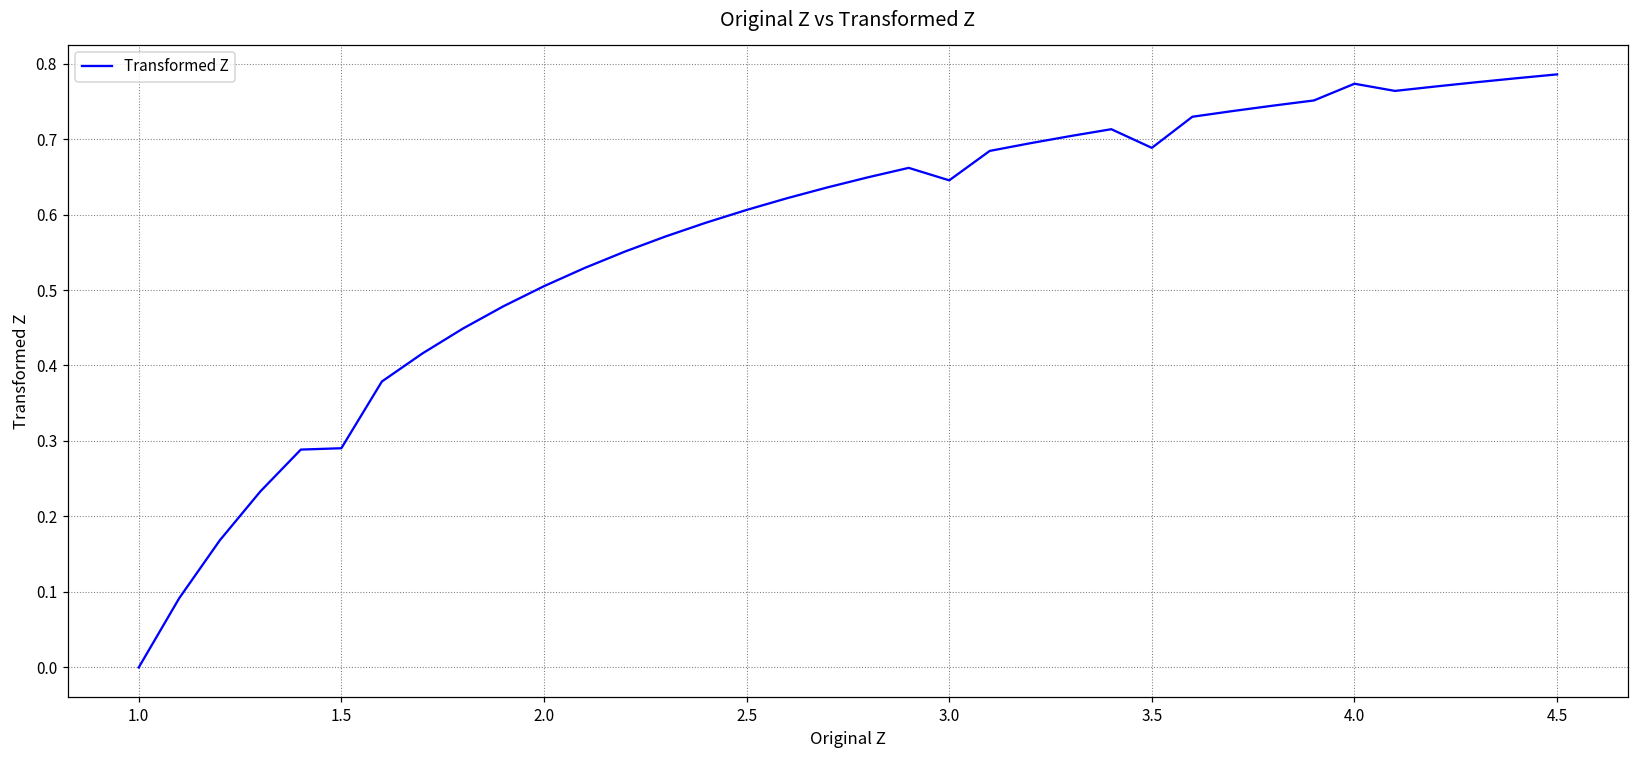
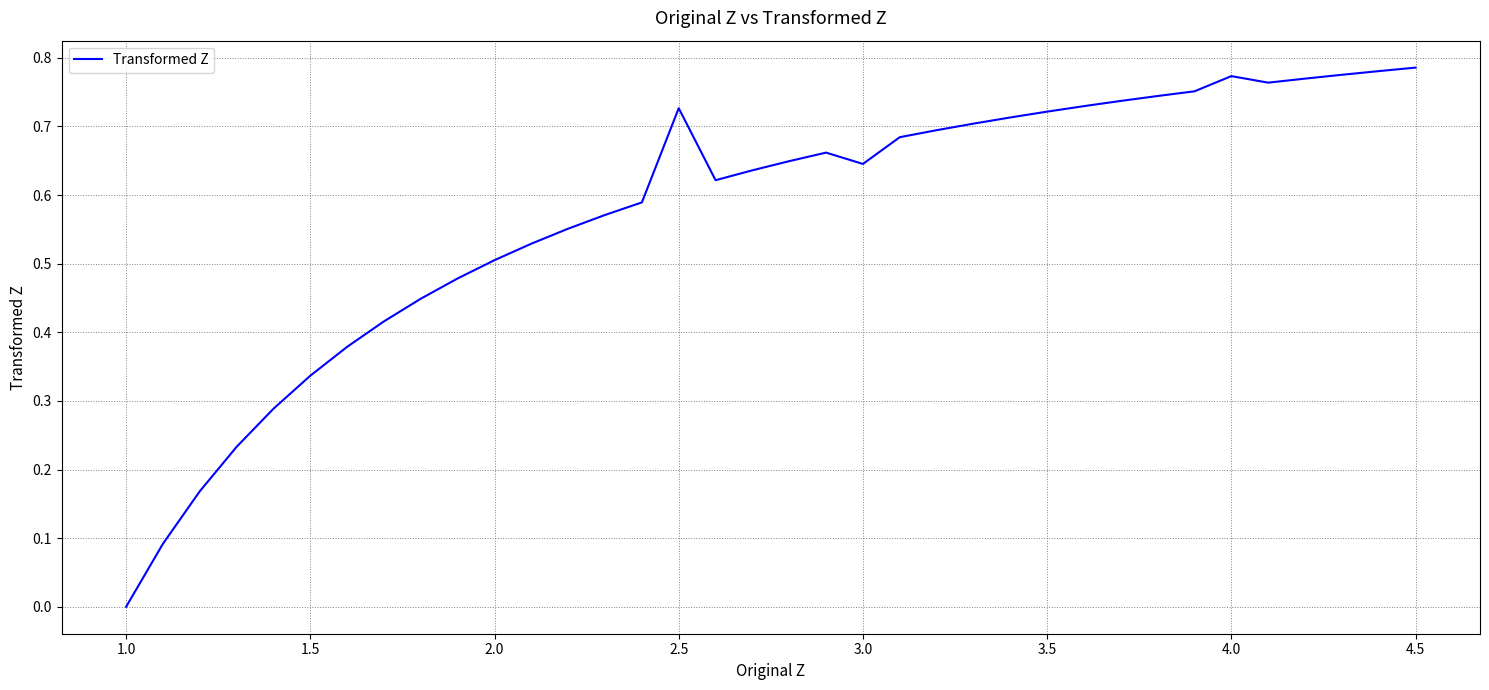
1.5: 0.29 -> 0.34
2.5: 0.61 -> 0.73
3.5: 0.69 -> 0.72
